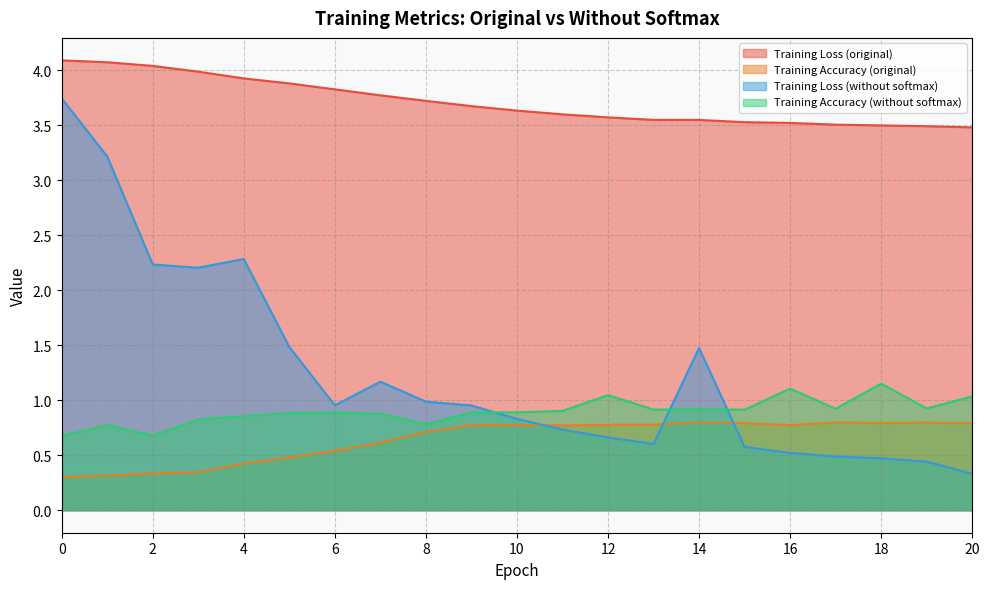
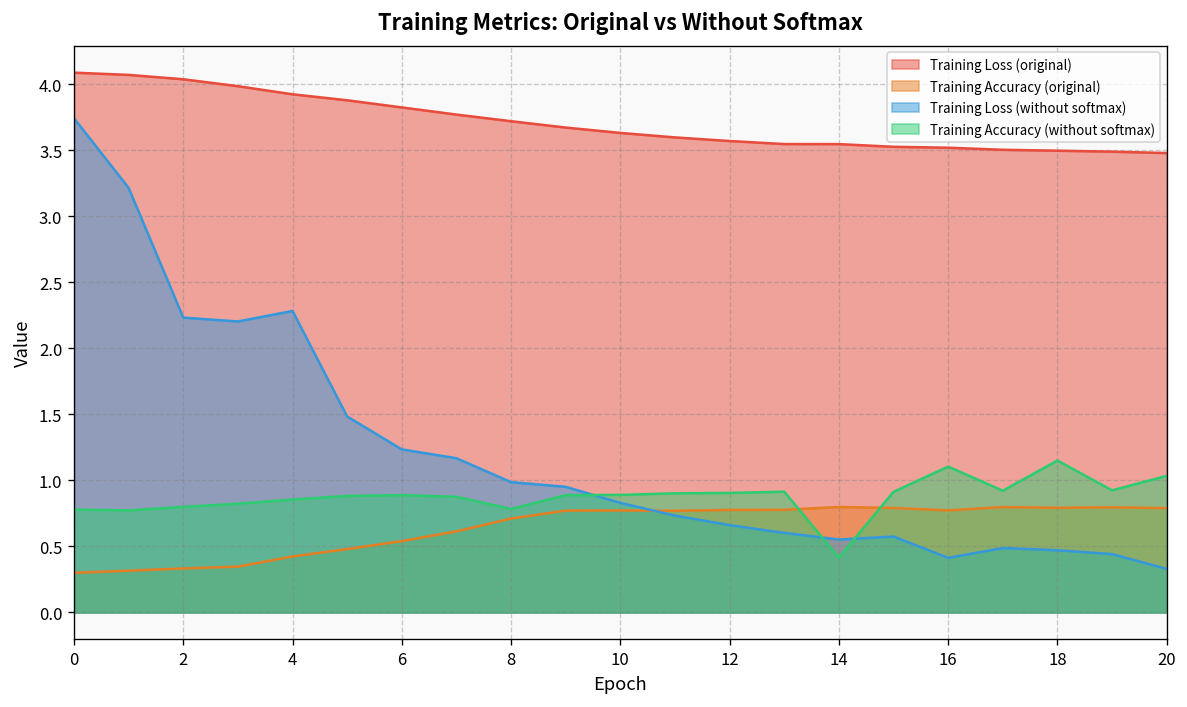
Training Accuracy (without softmax), 0: 0.68 -> 0.78
Training Accuracy (without softmax), 2: 0.68 -> 0.80
Training Loss (without softmax), 6: 0.95 -> 1.24
Training Accuracy (without softmax), 12: 1.05 -> 0.91
Training Loss (without softmax), 14: 1.47 -> 0.55
Training Accuracy (without softmax), 14: 0.92 -> 0.42
Training Loss (without softmax), 16: 0.52 -> 0.41
